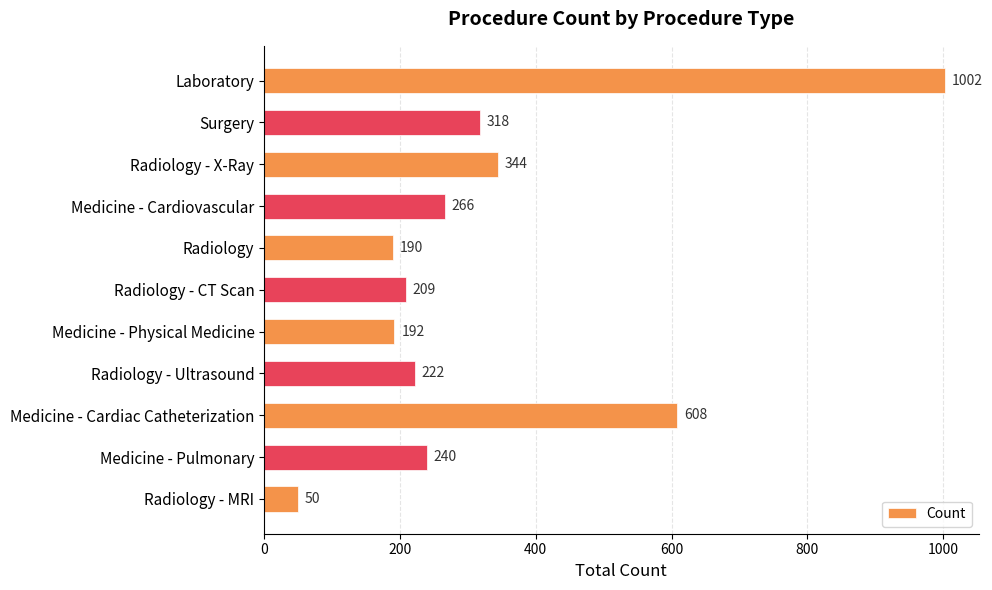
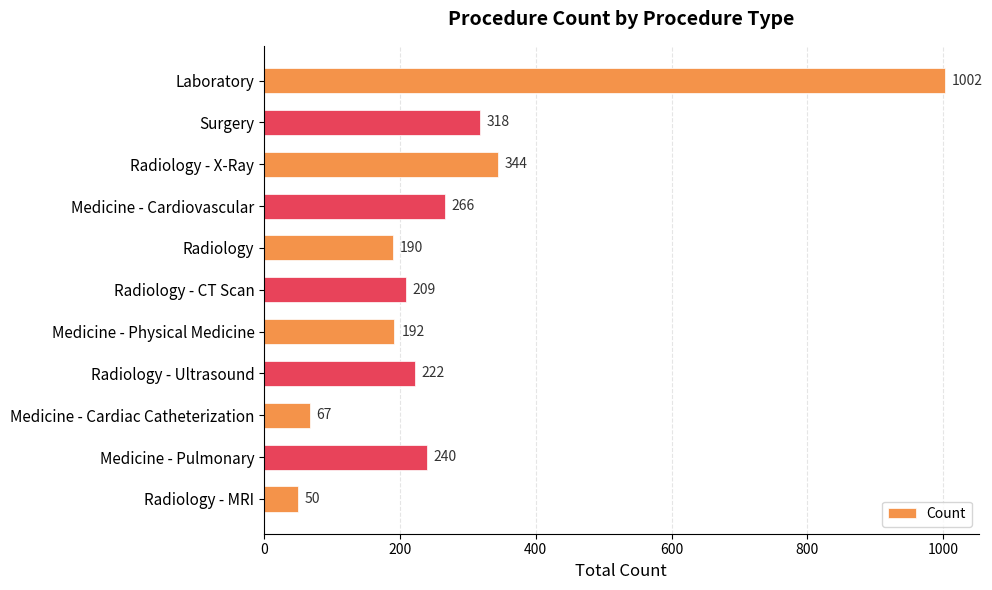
Medicine - Cardiac Catheterization: 608 -> 67
